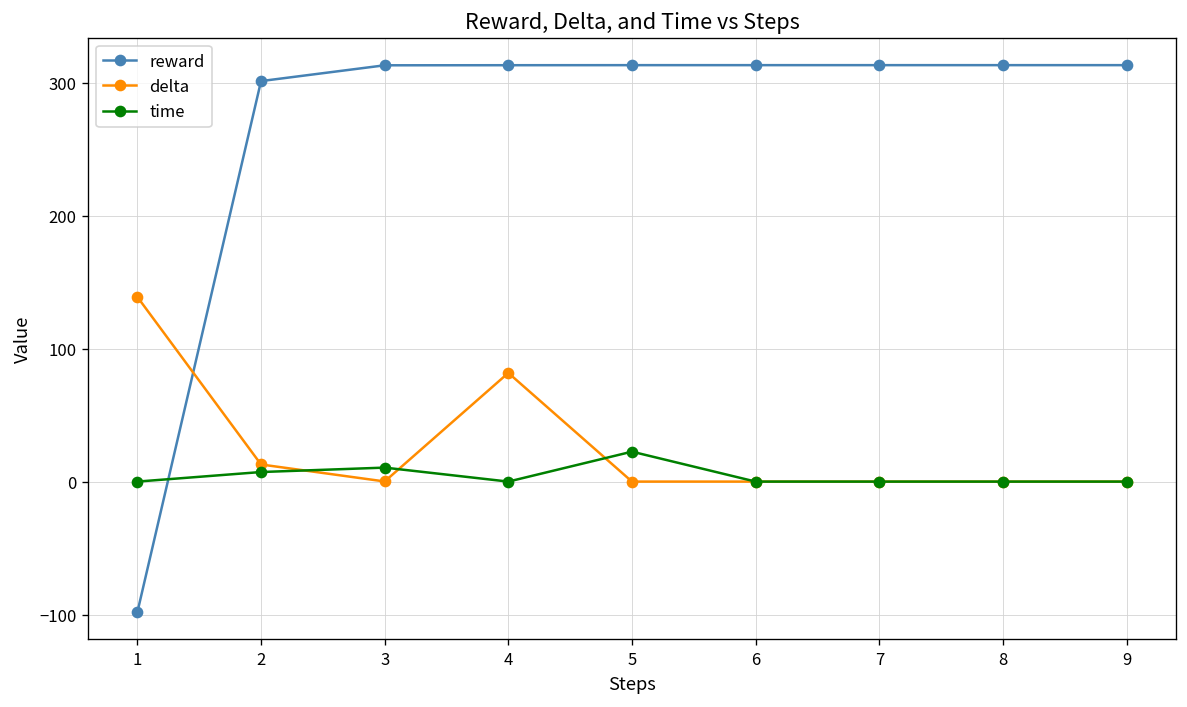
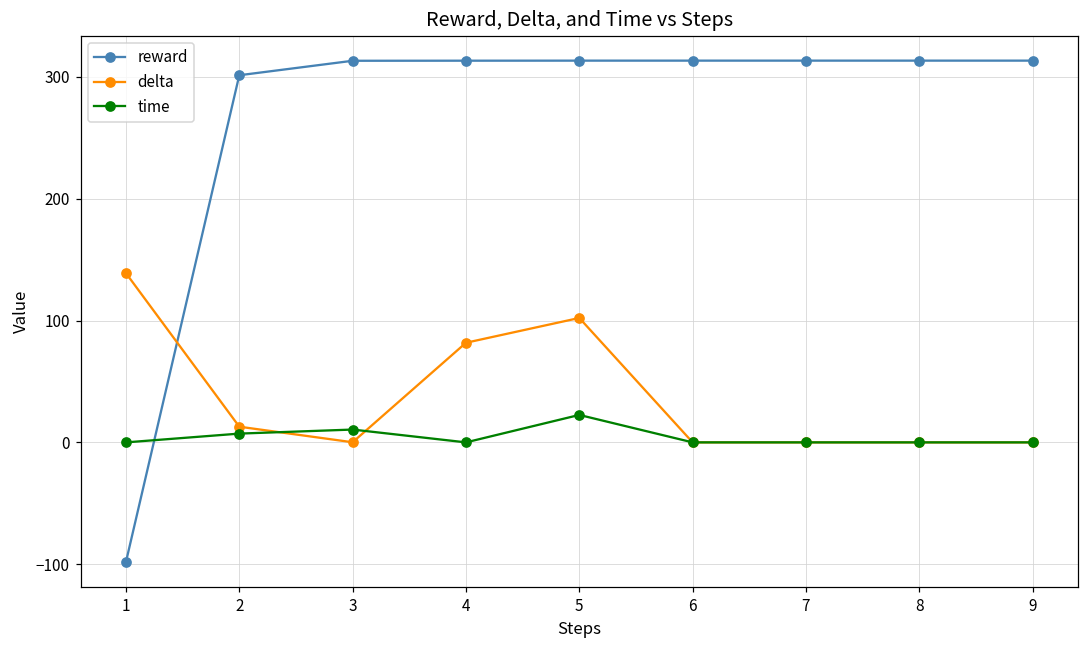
delta, 5: 0 -> 102
